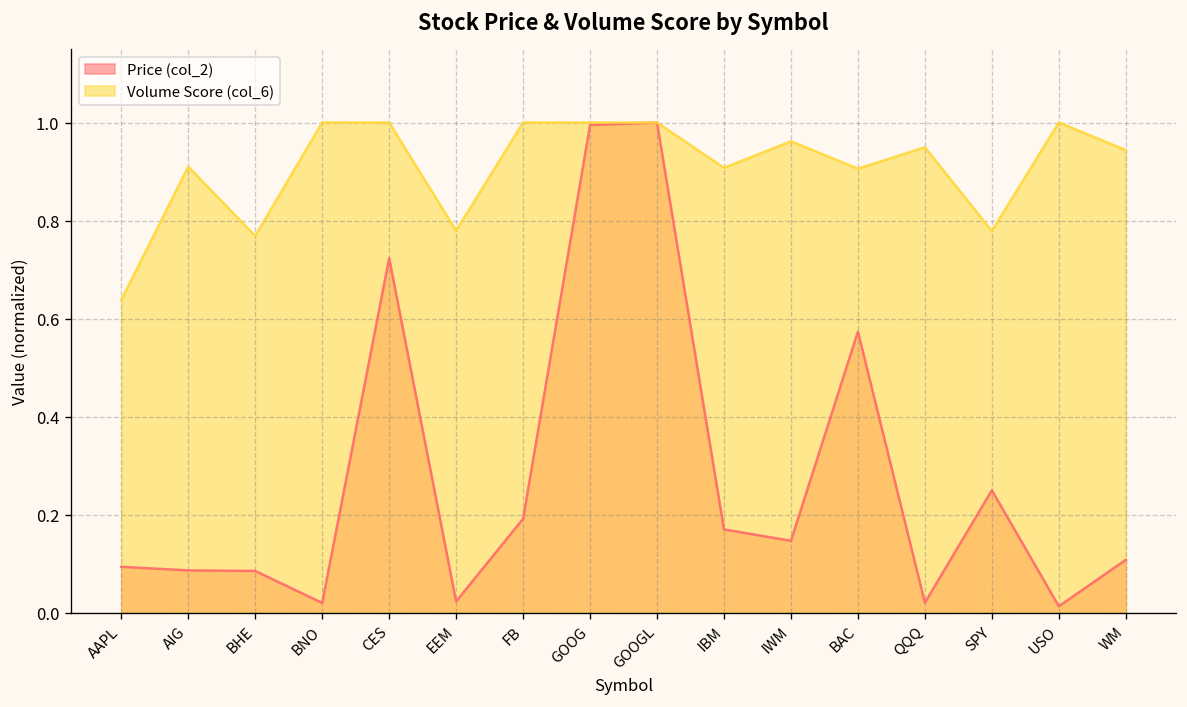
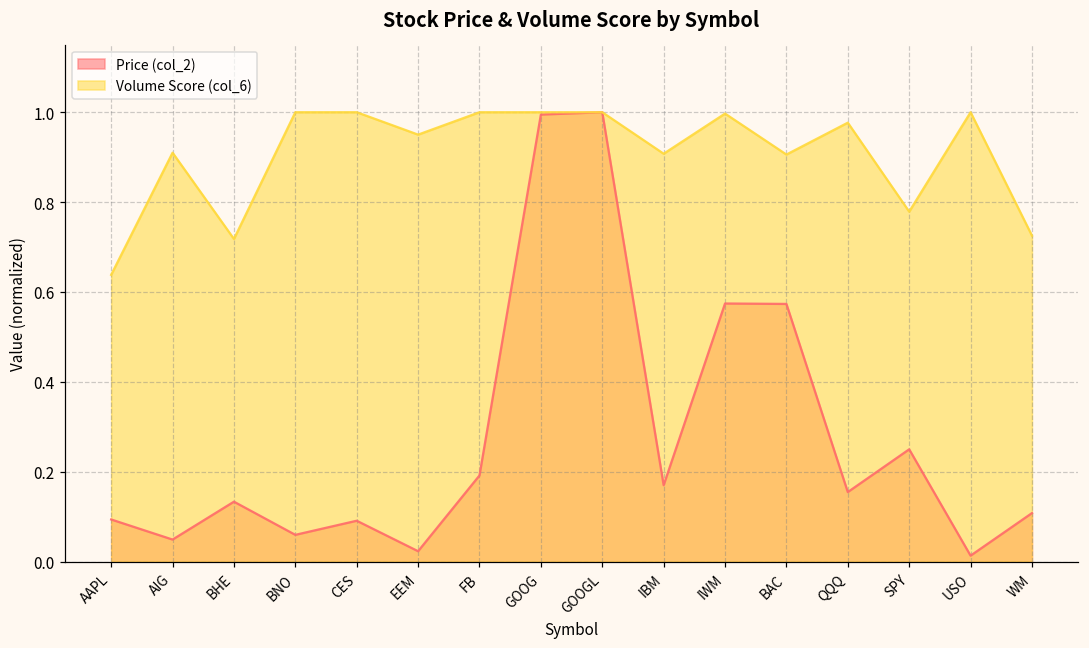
Price (col_2), AIG: 0.09 -> 0.05
Price (col_2), BHE: 0.09 -> 0.13
Volume Score (col_6), BHE: 0.77 -> 0.72
Price (col_2), BNO: 0.02 -> 0.06
Price (col_2), CES: 0.72 -> 0.09
Volume Score (col_6), EEM: 0.78 -> 0.95
Price (col_2), IWM: 0.15 -> 0.57
Volume Score (col_6), IWM: 0.96 -> 1.00
Price (col_2), QQQ: 0.02 -> 0.15
Volume Score (col_6), QQQ: 0.95 -> 0.98
Volume Score (col_6), WM: 0.94 -> 0.73
